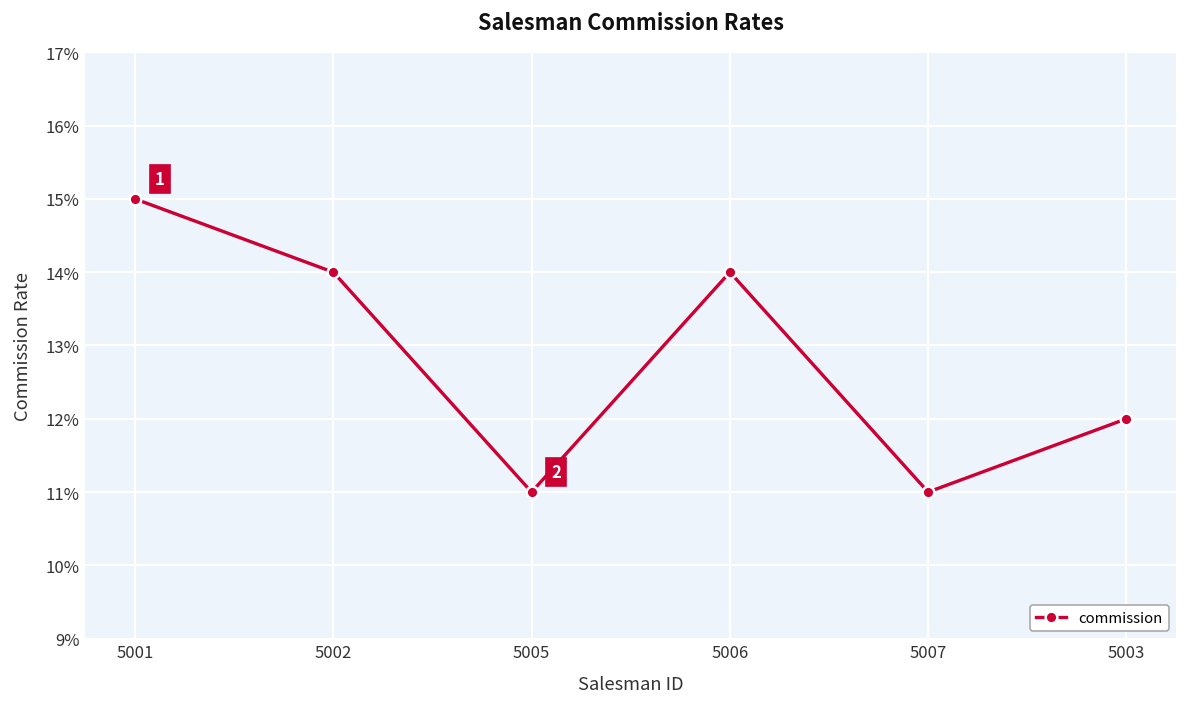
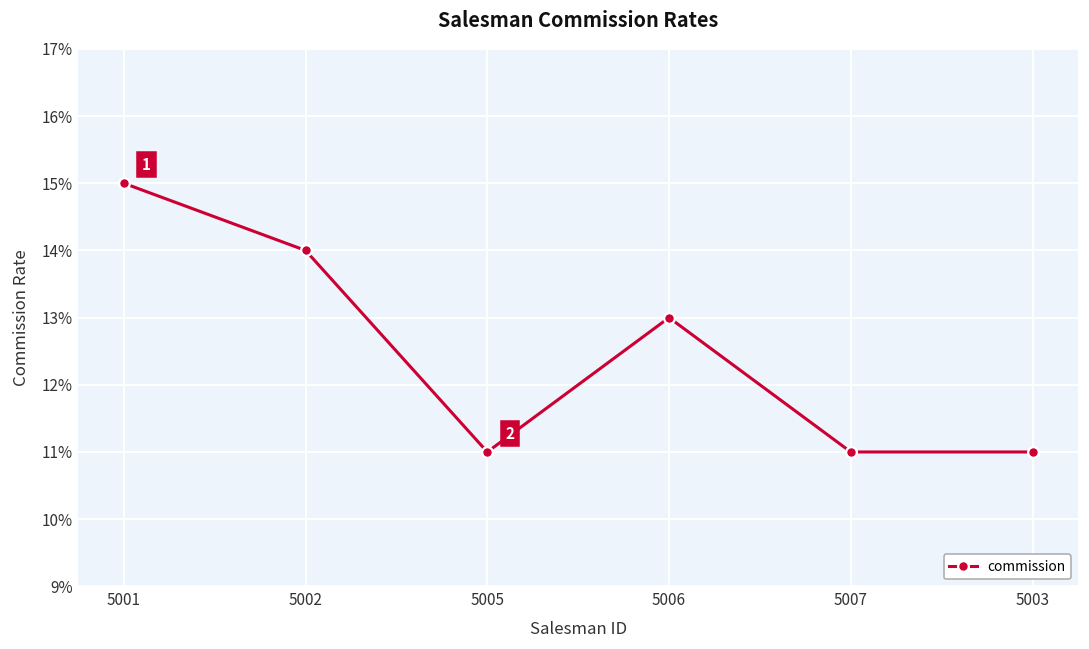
5006: 14.0% -> 13.0%
5003: 12.0% -> 11.0%
